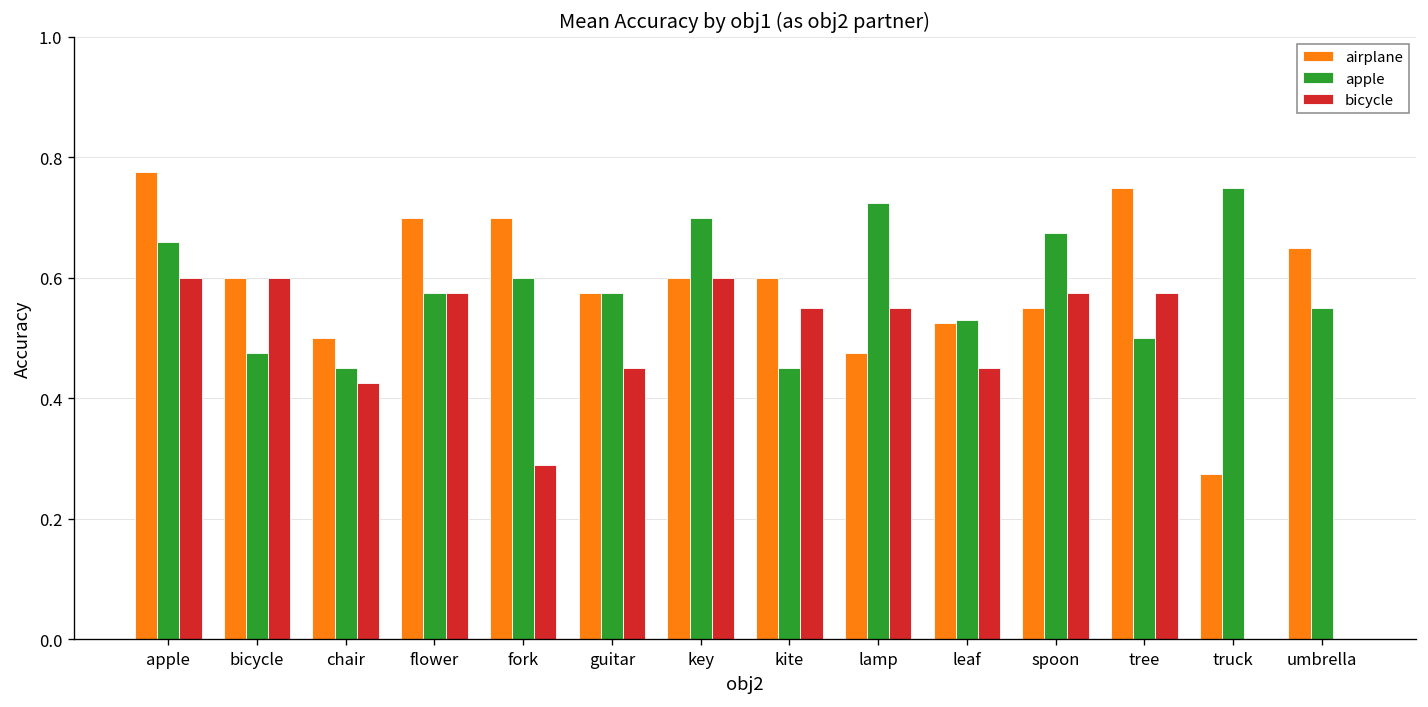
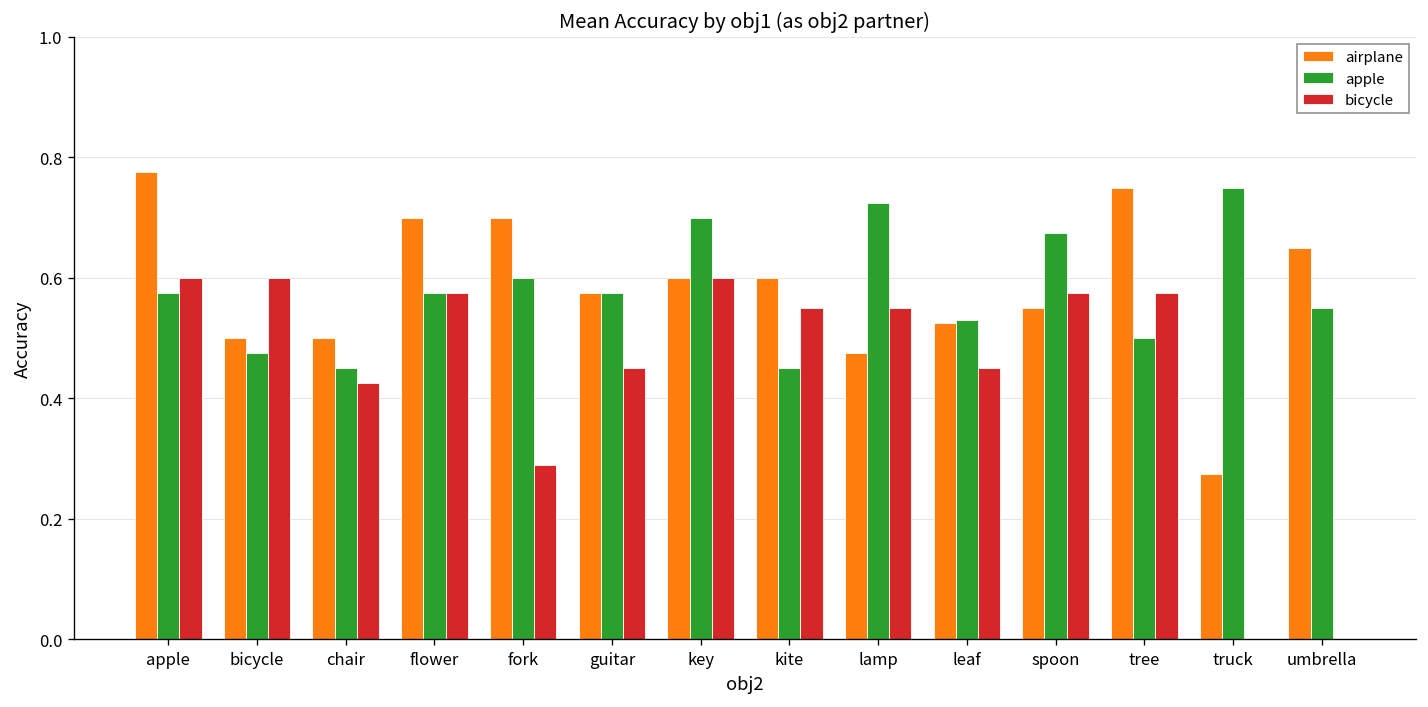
apple, apple: 0.66 -> 0.58
airplane, bicycle: 0.6 -> 0.5
